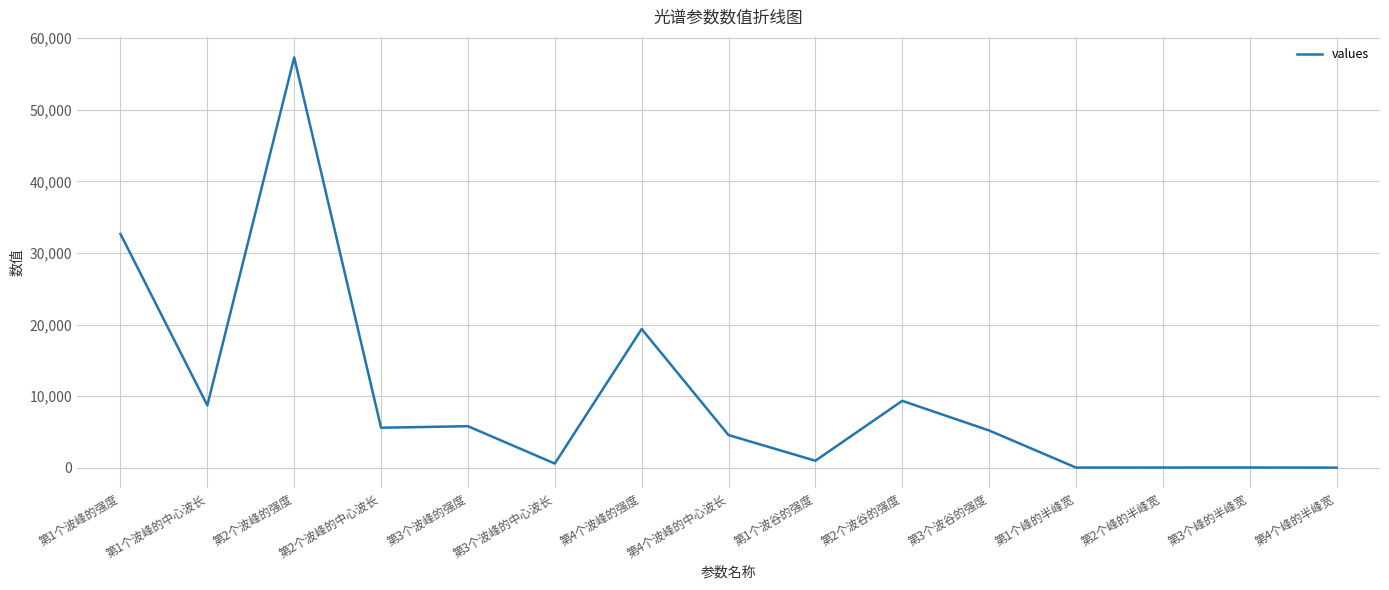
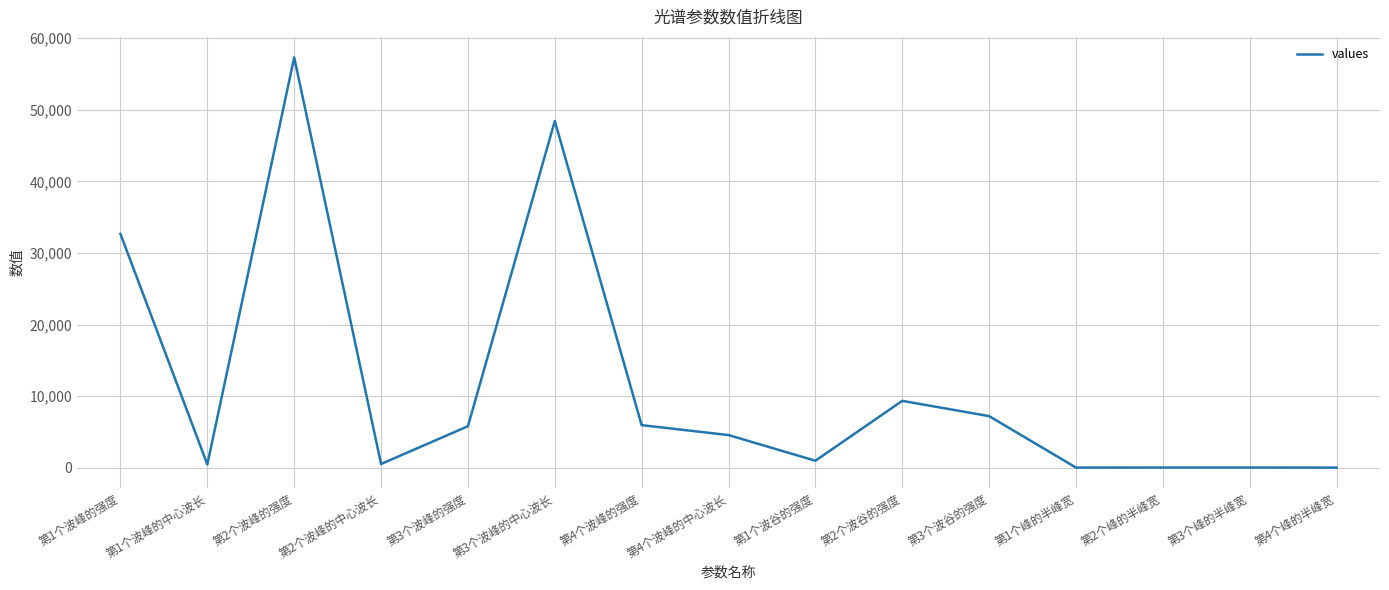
第1个波峰的中心波长: 9,000 -> 0
第2个波峰的中心波长: 6,000 -> 1,000
第3个波峰的中心波长: 1,000 -> 48,000
第4个波峰的强度: 19,000 -> 6,000
第3个波谷的强度: 5,000 -> 7,000
